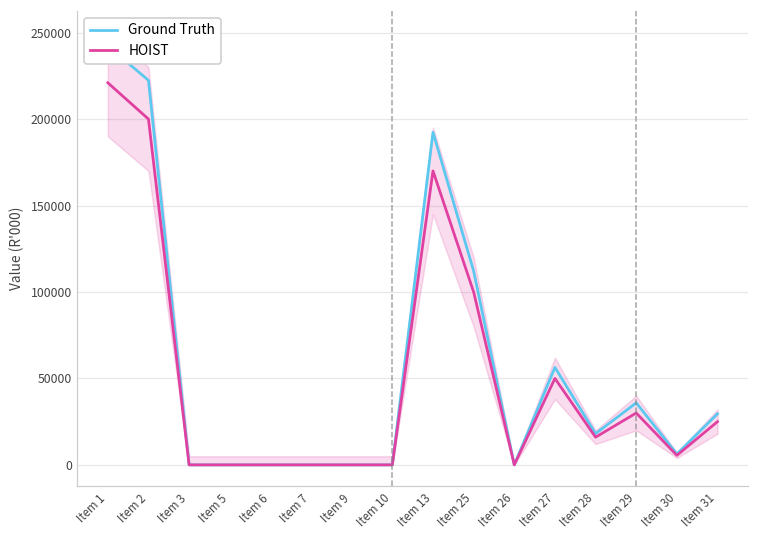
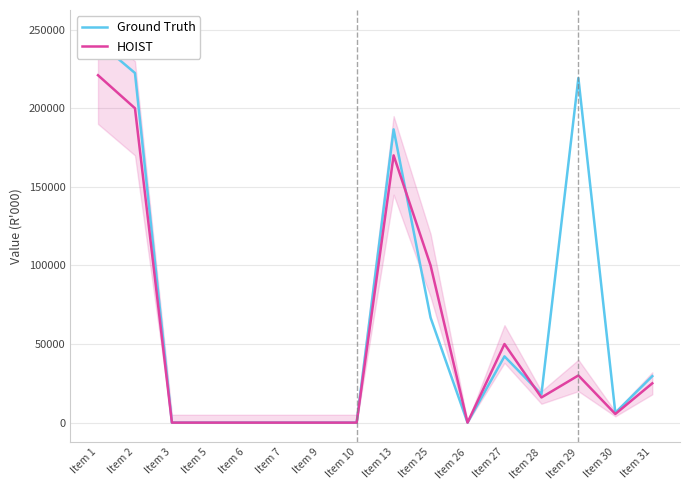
Ground Truth, Item 13: 192000 -> 187000
Ground Truth, Item 25: 112000 -> 67000
Ground Truth, Item 27: 56000 -> 42000
Ground Truth, Item 29: 36000 -> 219000
